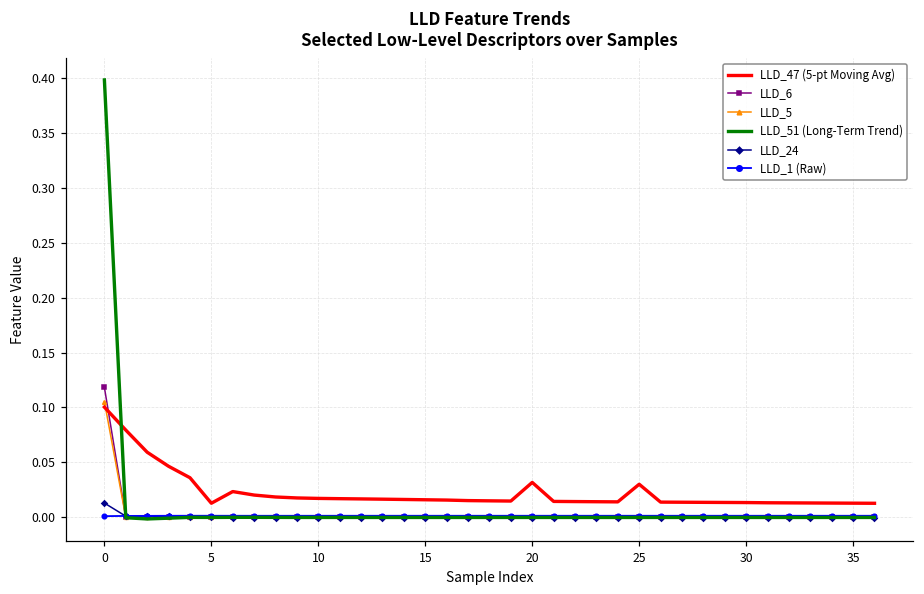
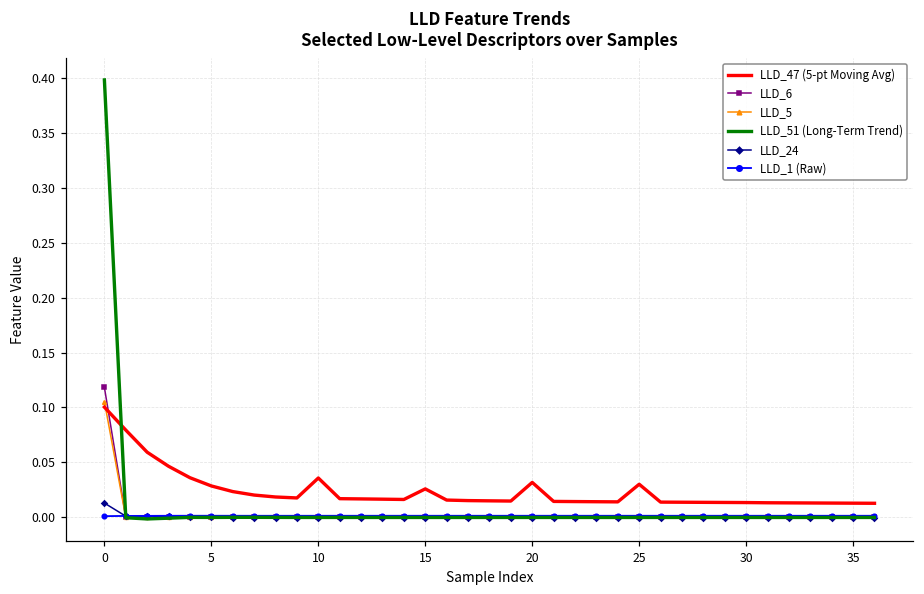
LLD_47 (5-pt Moving Avg), 5: 0.01 -> 0.03
LLD_47 (5-pt Moving Avg), 10: 0.02 -> 0.04
LLD_47 (5-pt Moving Avg), 15: 0.02 -> 0.03
